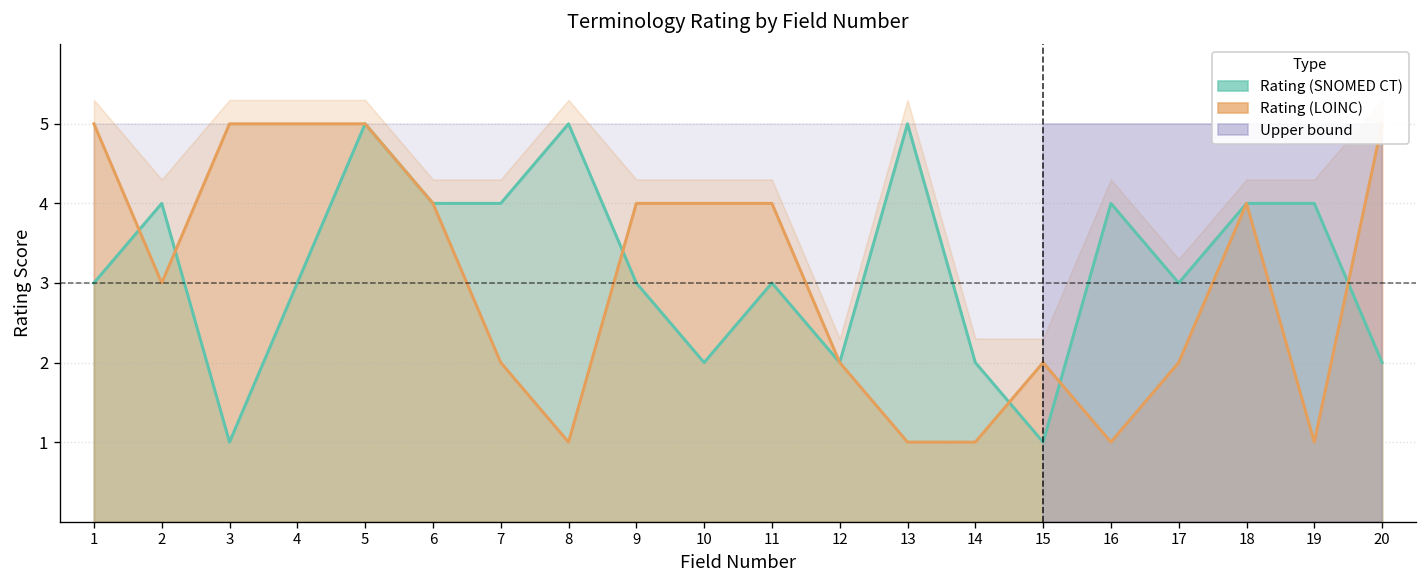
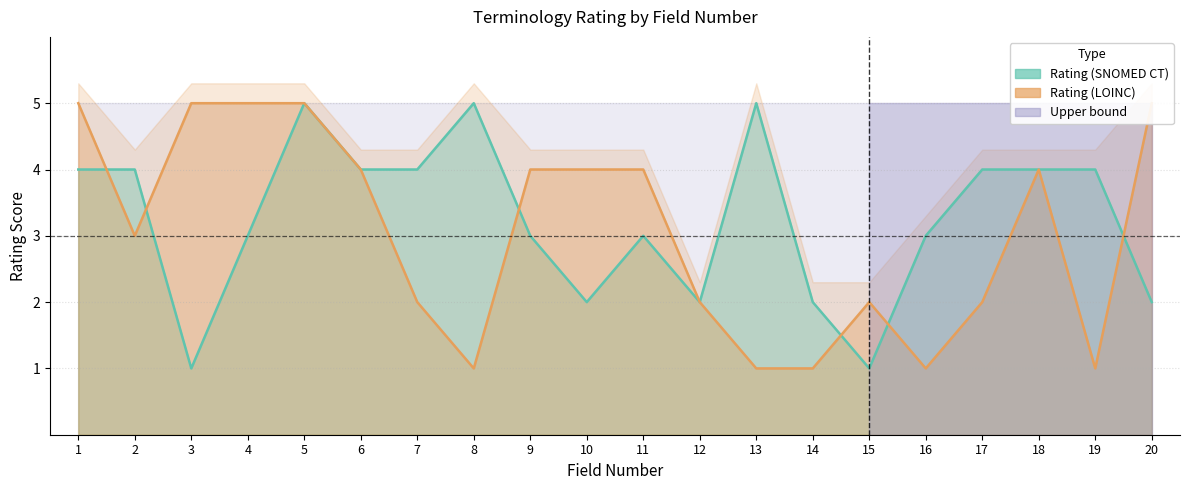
Rating (SNOMED CT), 1: 3 -> 4
Rating (SNOMED CT), 16: 4 -> 3
Rating (SNOMED CT), 17: 3 -> 4
